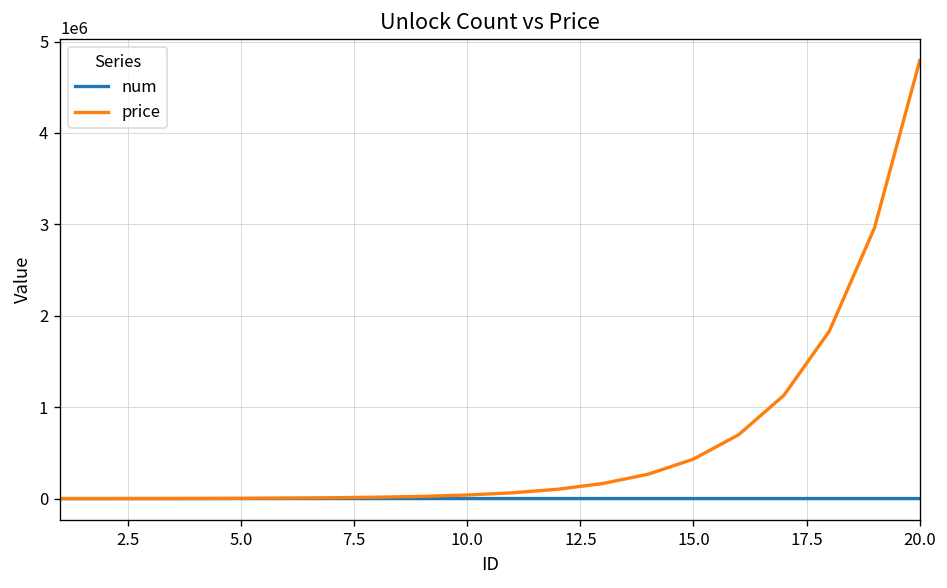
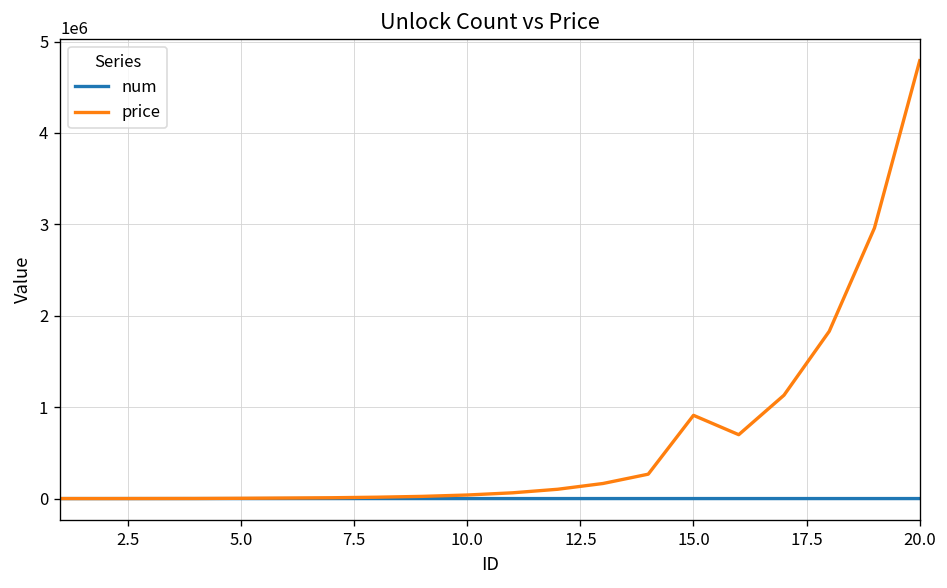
price, 15.0: 400000 -> 900000
